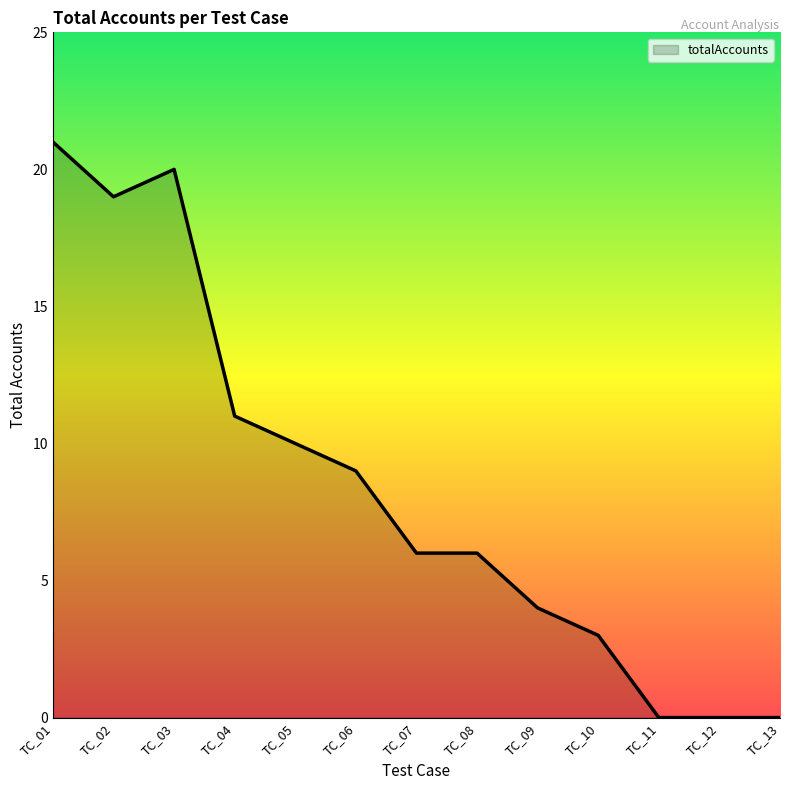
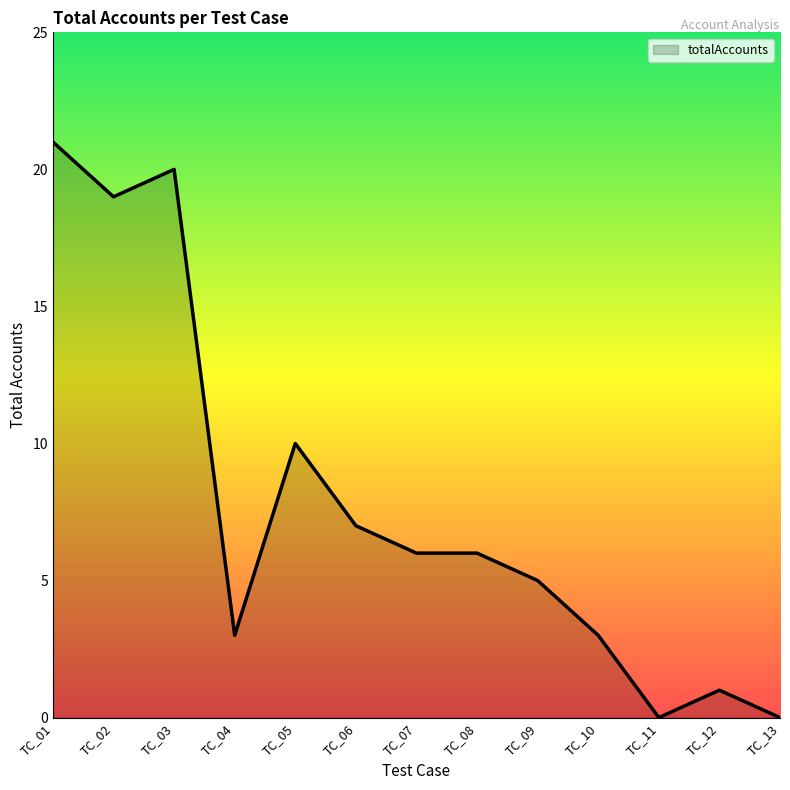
TC_04: 11 -> 3
TC_06: 9 -> 7
TC_09: 4 -> 5
TC_12: 0 -> 1
